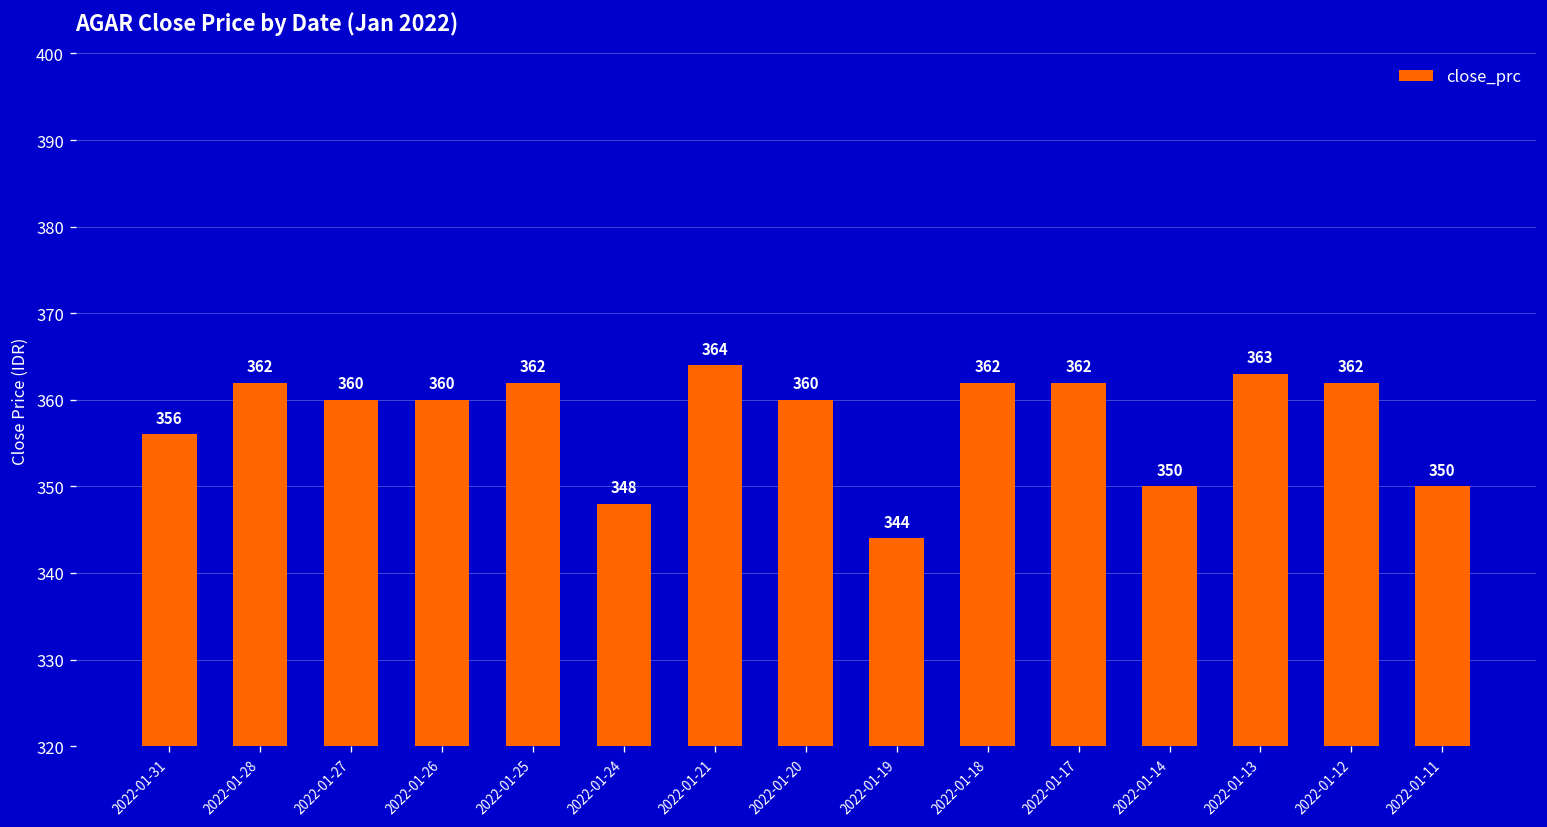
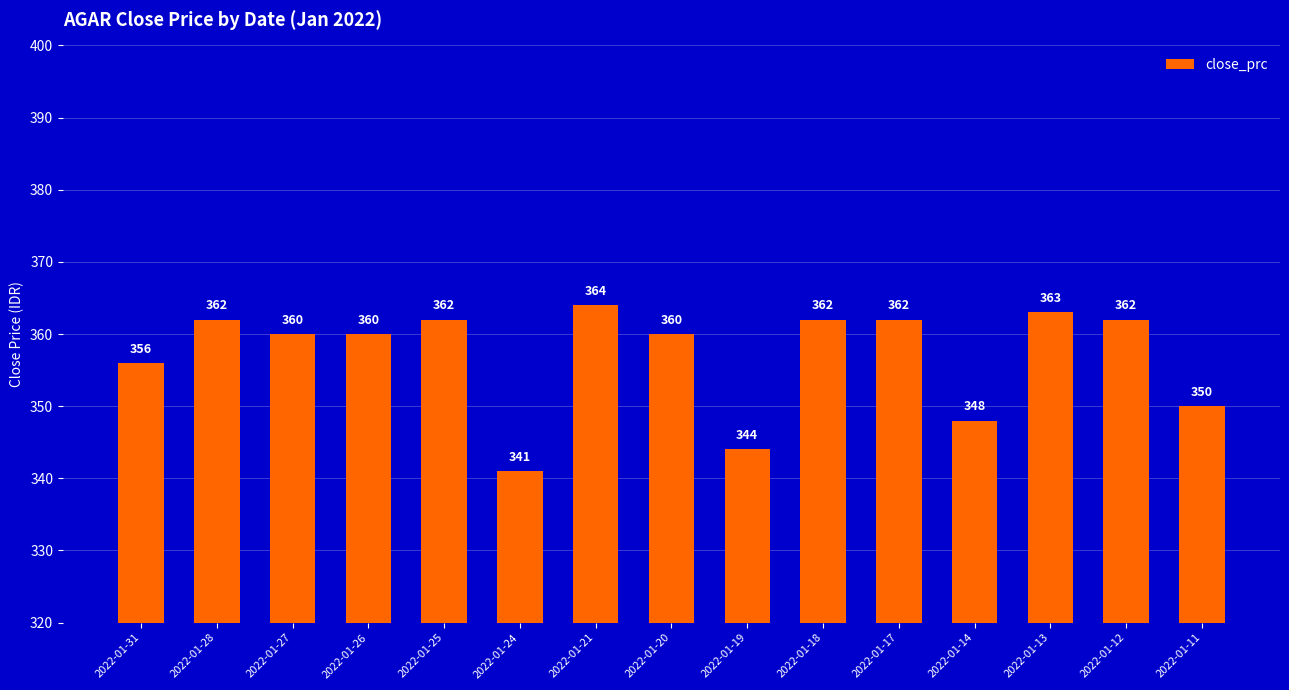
2022-01-24: 348 -> 341
2022-01-14: 350 -> 348
